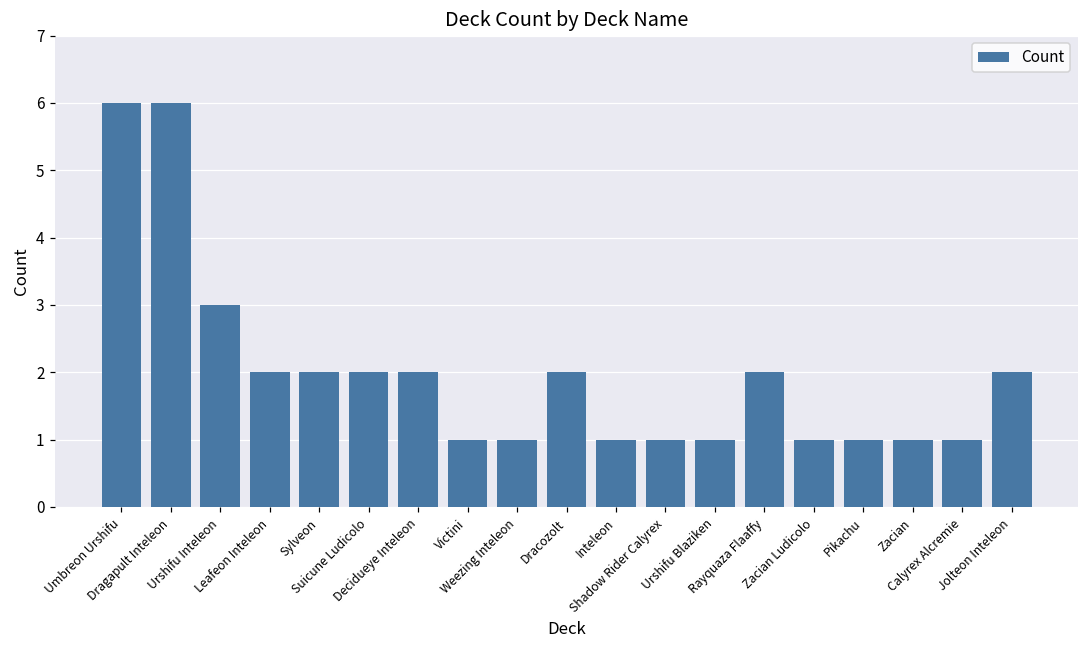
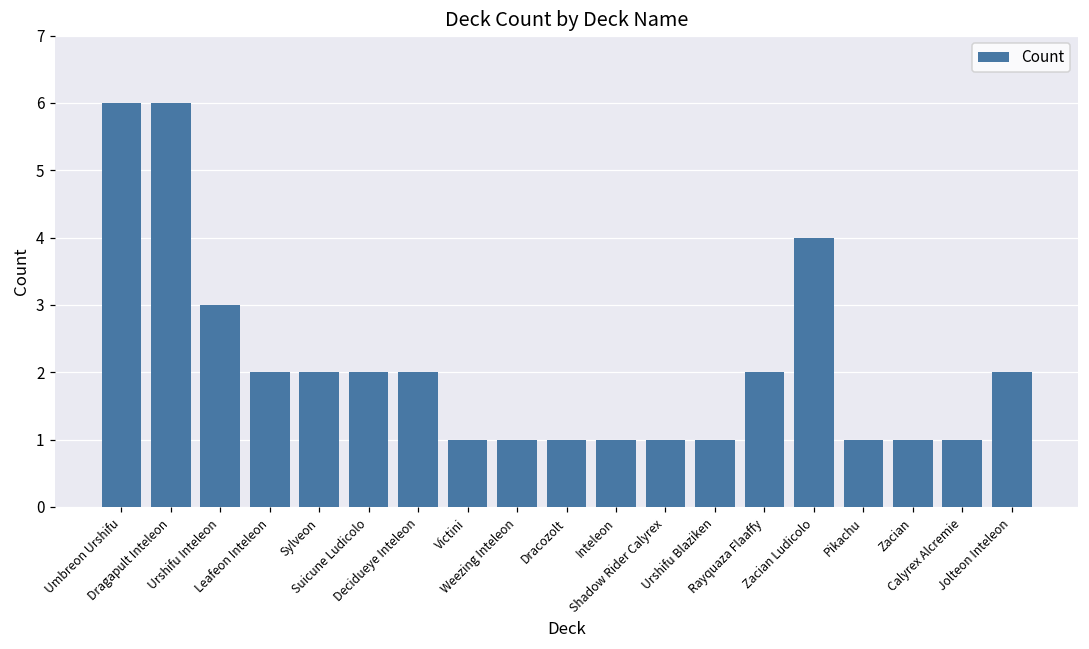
Dracozolt: 2 -> 1
Zacian Ludicolo: 1 -> 4
